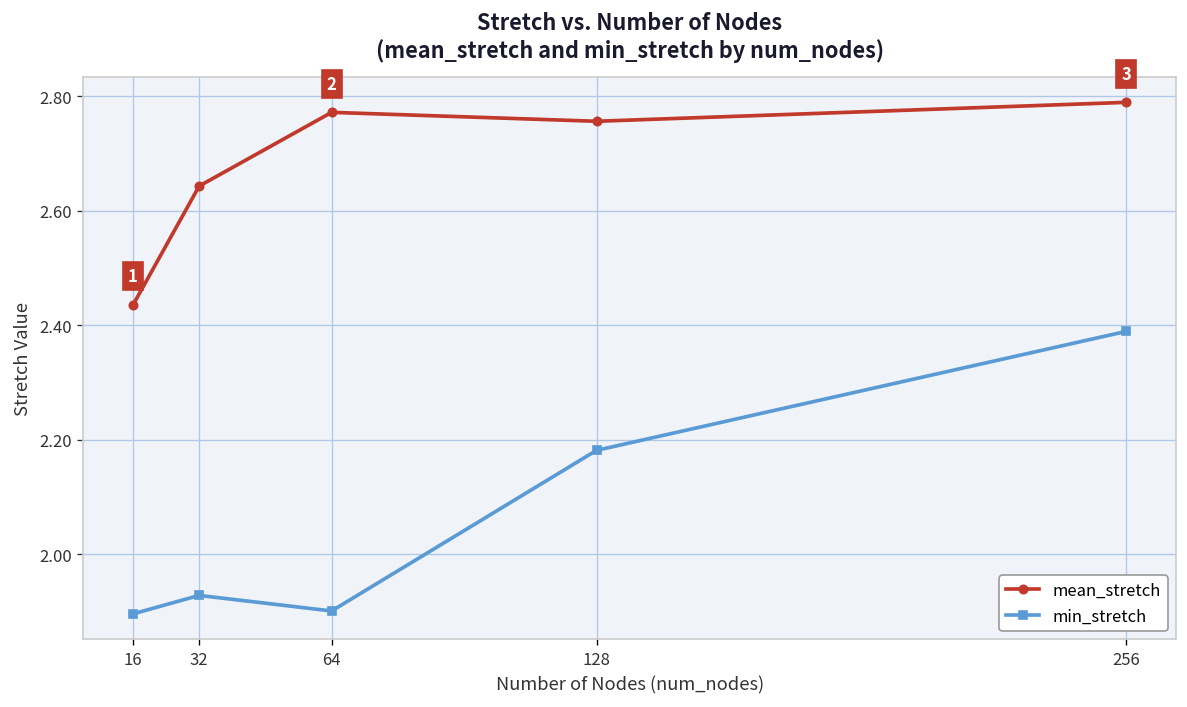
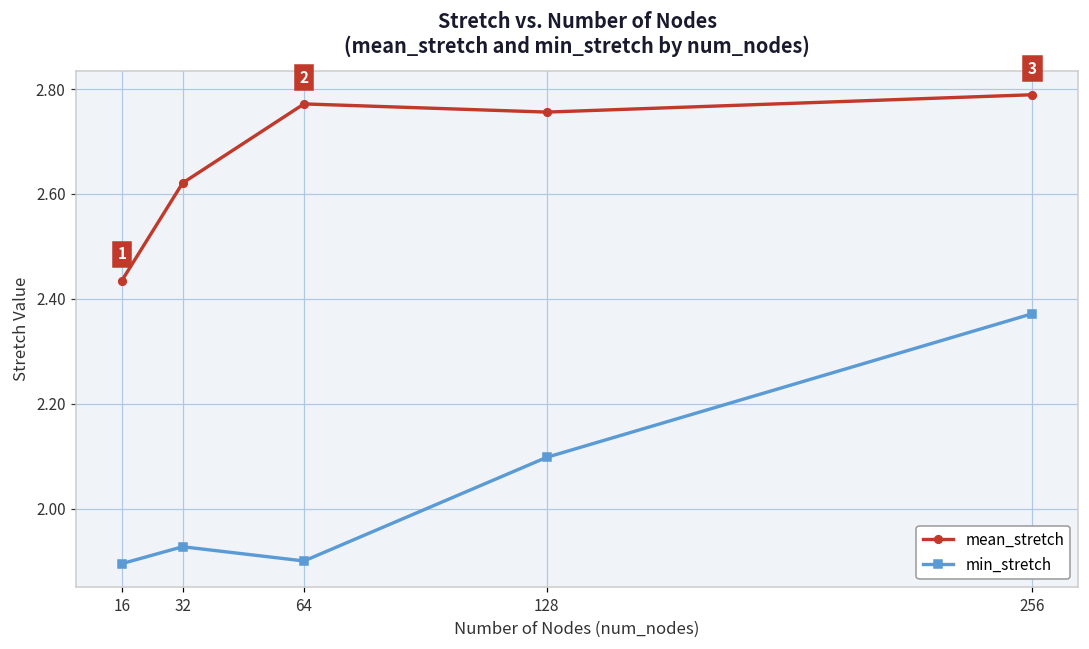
mean_stretch, 32: 2.64 -> 2.62
min_stretch, 128: 2.18 -> 2.10
min_stretch, 256: 2.39 -> 2.37
